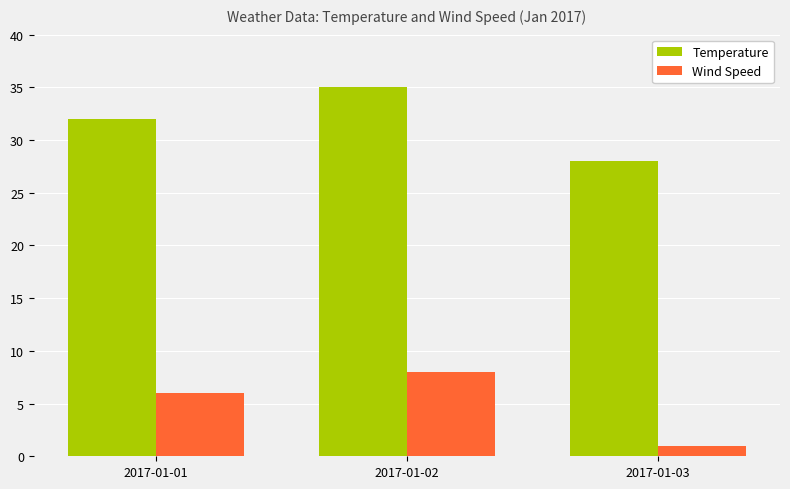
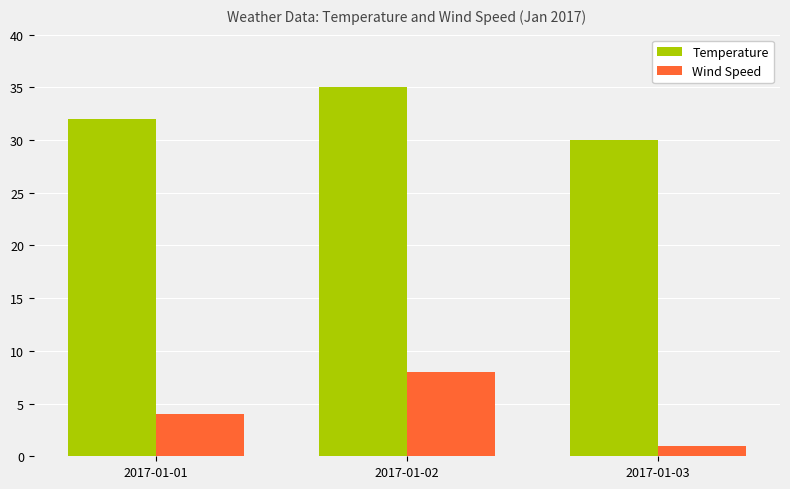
Wind Speed, 2017-01-01: 6 -> 4
Temperature, 2017-01-03: 28 -> 30
